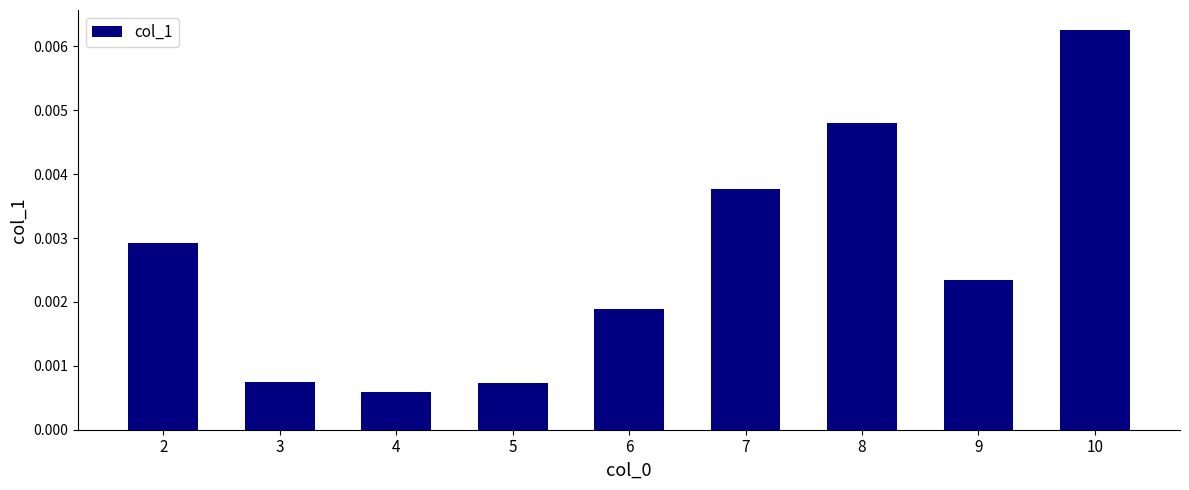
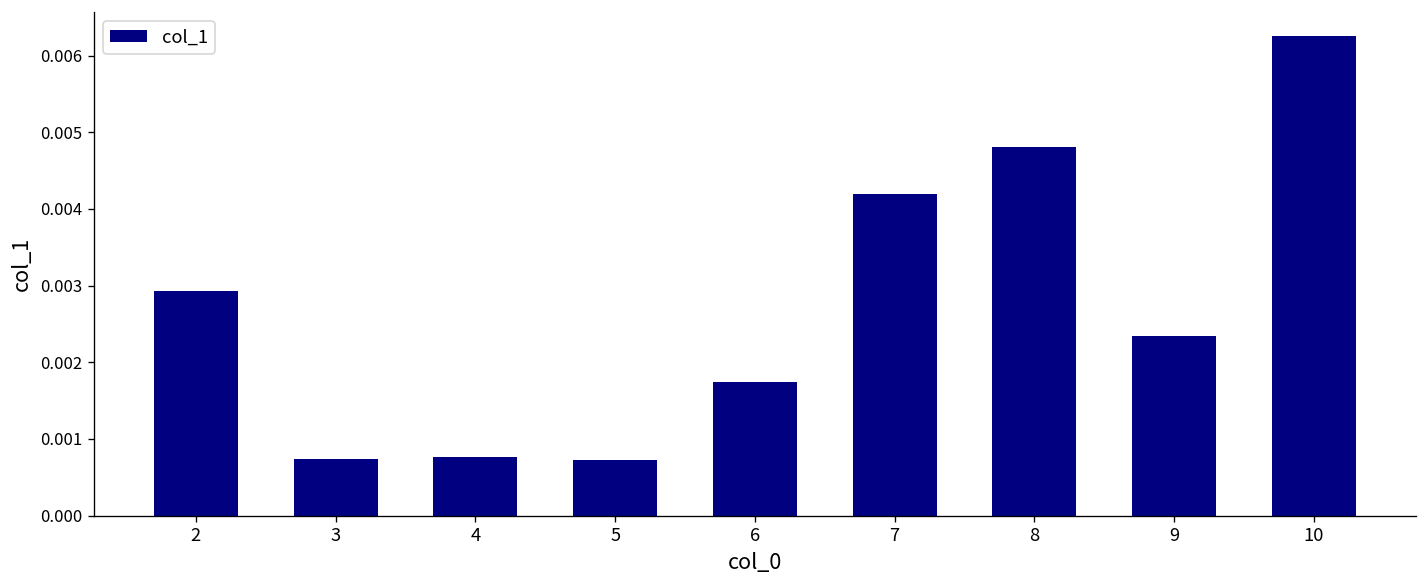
4: 0.0006 -> 0.0008
6: 0.0019 -> 0.0017
7: 0.0038 -> 0.0042
